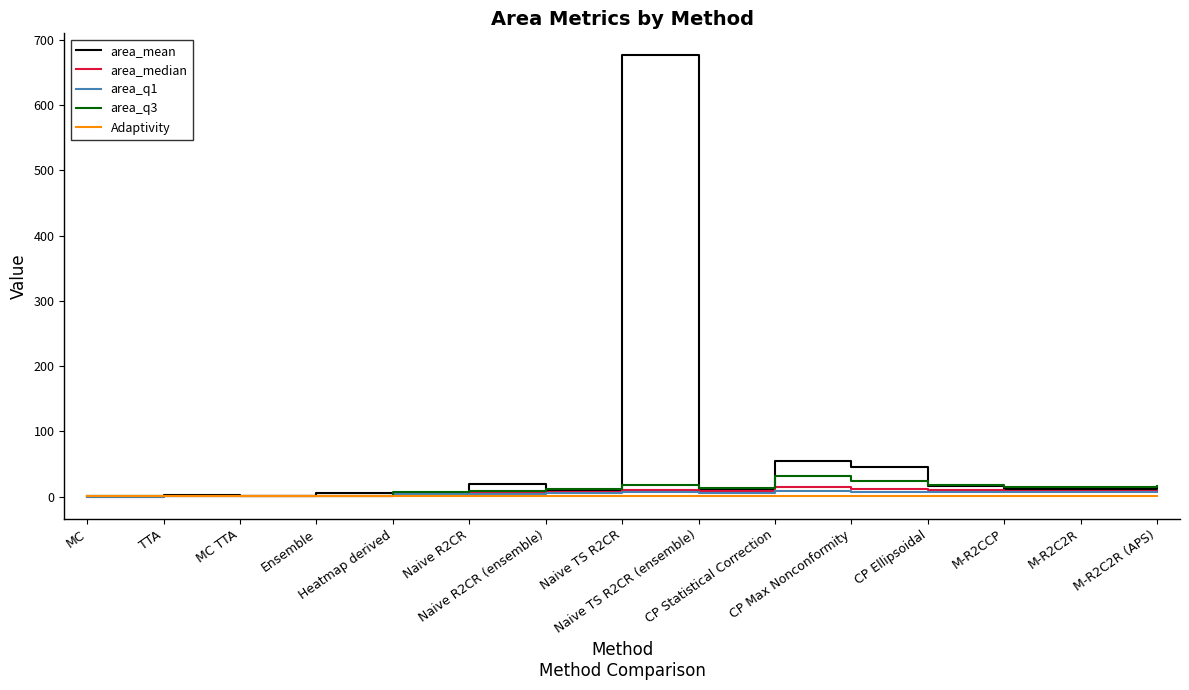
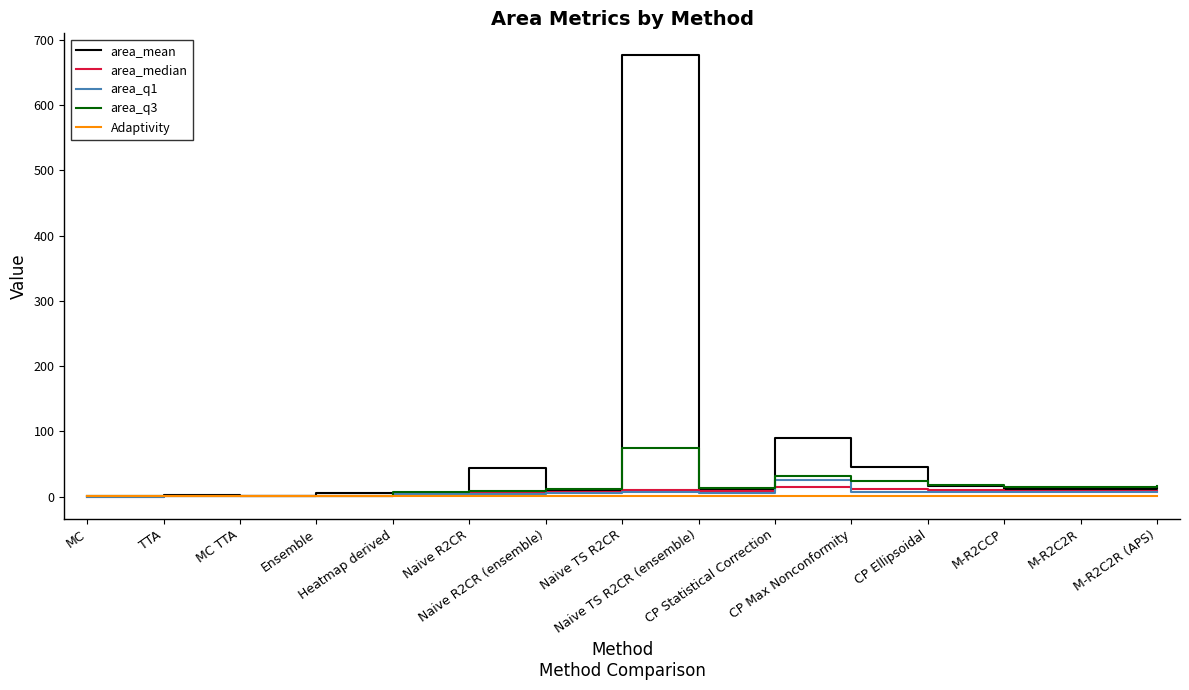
area_mean, Naive R2CR: 20 -> 40
area_q3, Naive TS R2CR: 20 -> 70
area_mean, CP Statistical Correction: 60 -> 90
area_q1, CP Statistical Correction: 10 -> 20
